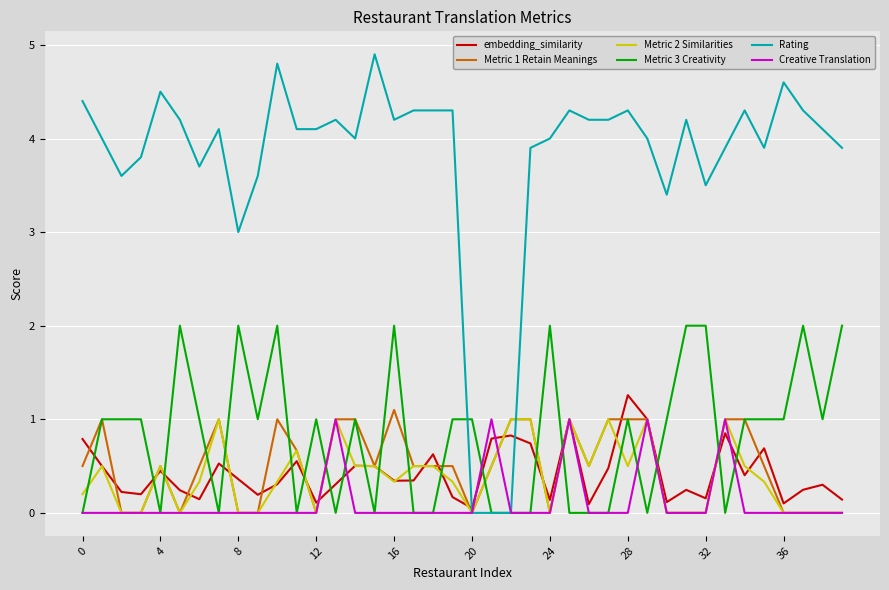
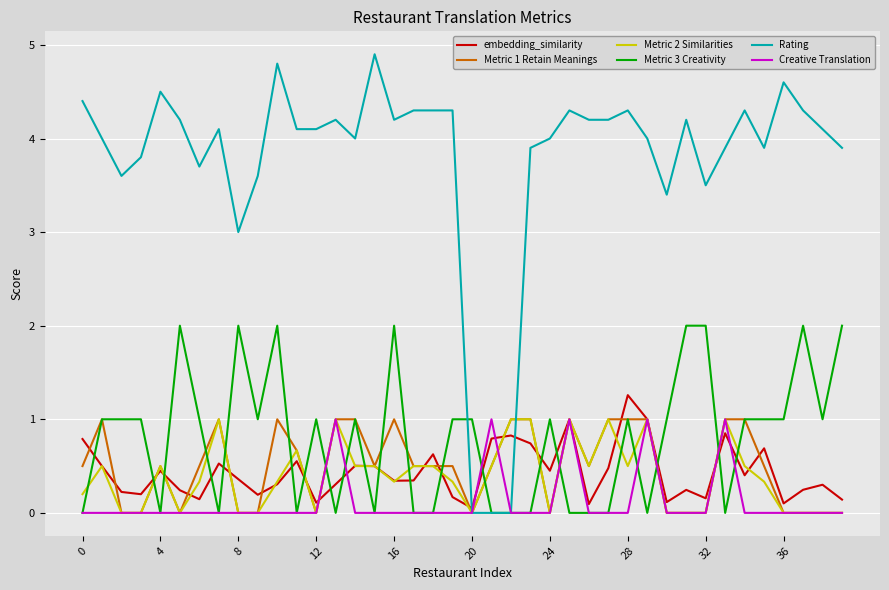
Metric 1 Retain Meanings, 16: 1.1 -> 1.0
embedding_similarity, 24: 0.1 -> 0.5
Metric 3 Creativity, 24: 2 -> 1
